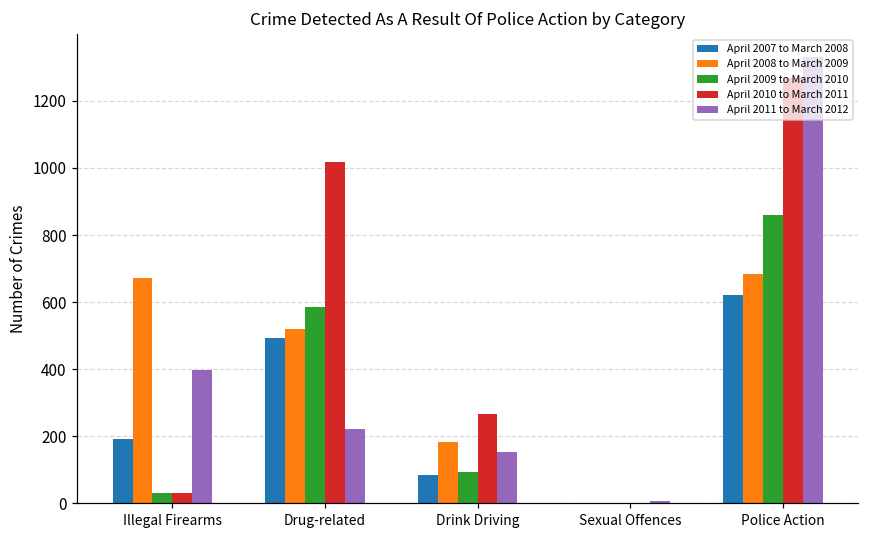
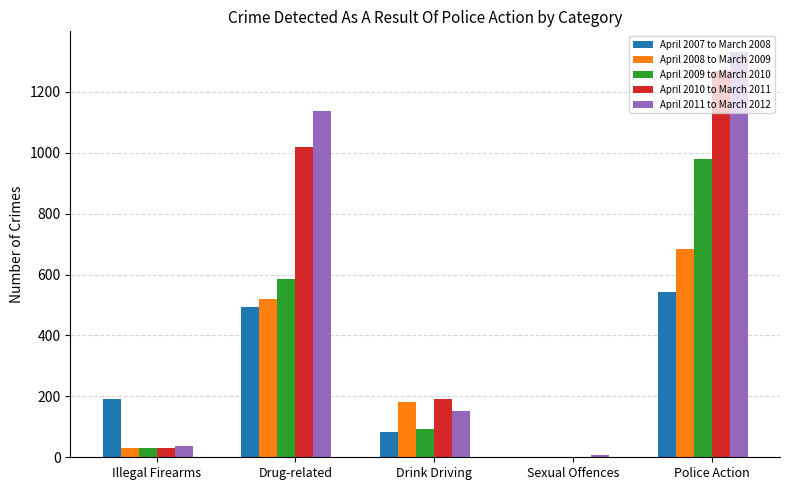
April 2008 to March 2009, Illegal Firearms: 670 -> 30
April 2011 to March 2012, Illegal Firearms: 400 -> 40
April 2011 to March 2012, Drug-related: 220 -> 1140
April 2010 to March 2011, Drink Driving: 270 -> 190
April 2007 to March 2008, Police Action: 620 -> 540
April 2009 to March 2010, Police Action: 860 -> 980
